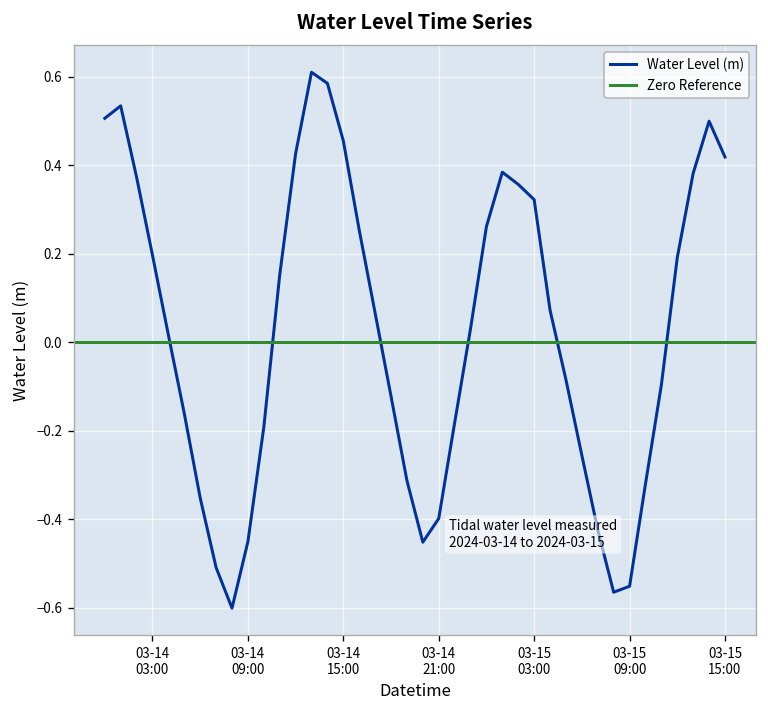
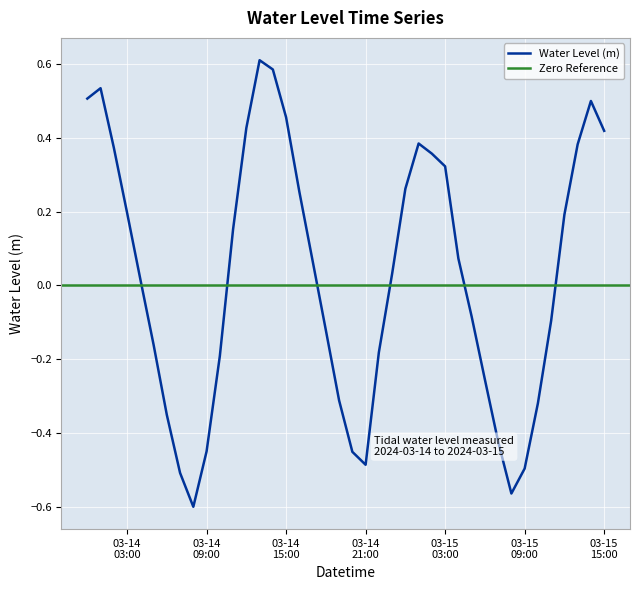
03-14 21:00: -0.40 -> -0.49
03-15 09:00: -0.55 -> -0.50
